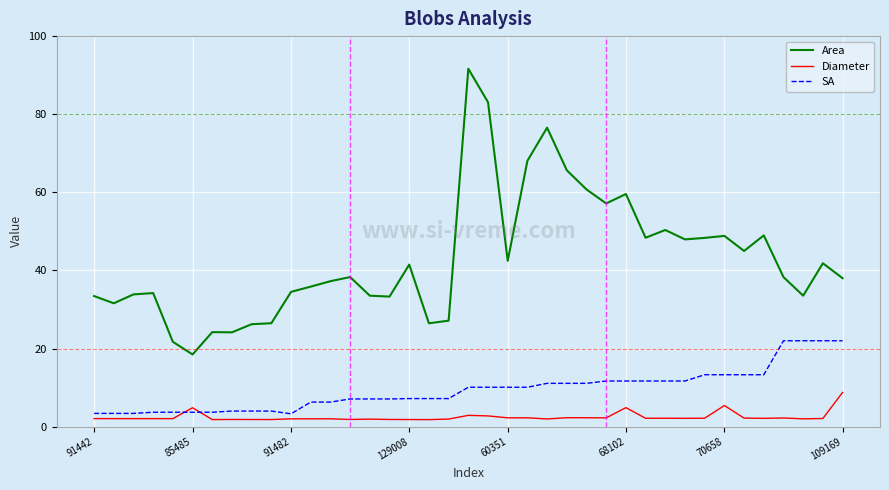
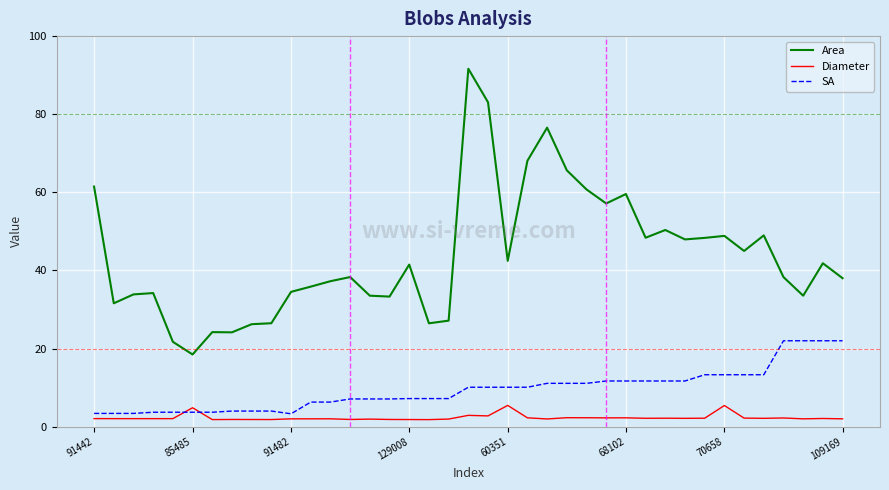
Area, 91442: 33 -> 61
Diameter, 60351: 2 -> 5
Diameter, 68102: 5 -> 2
Diameter, 109169: 9 -> 2
